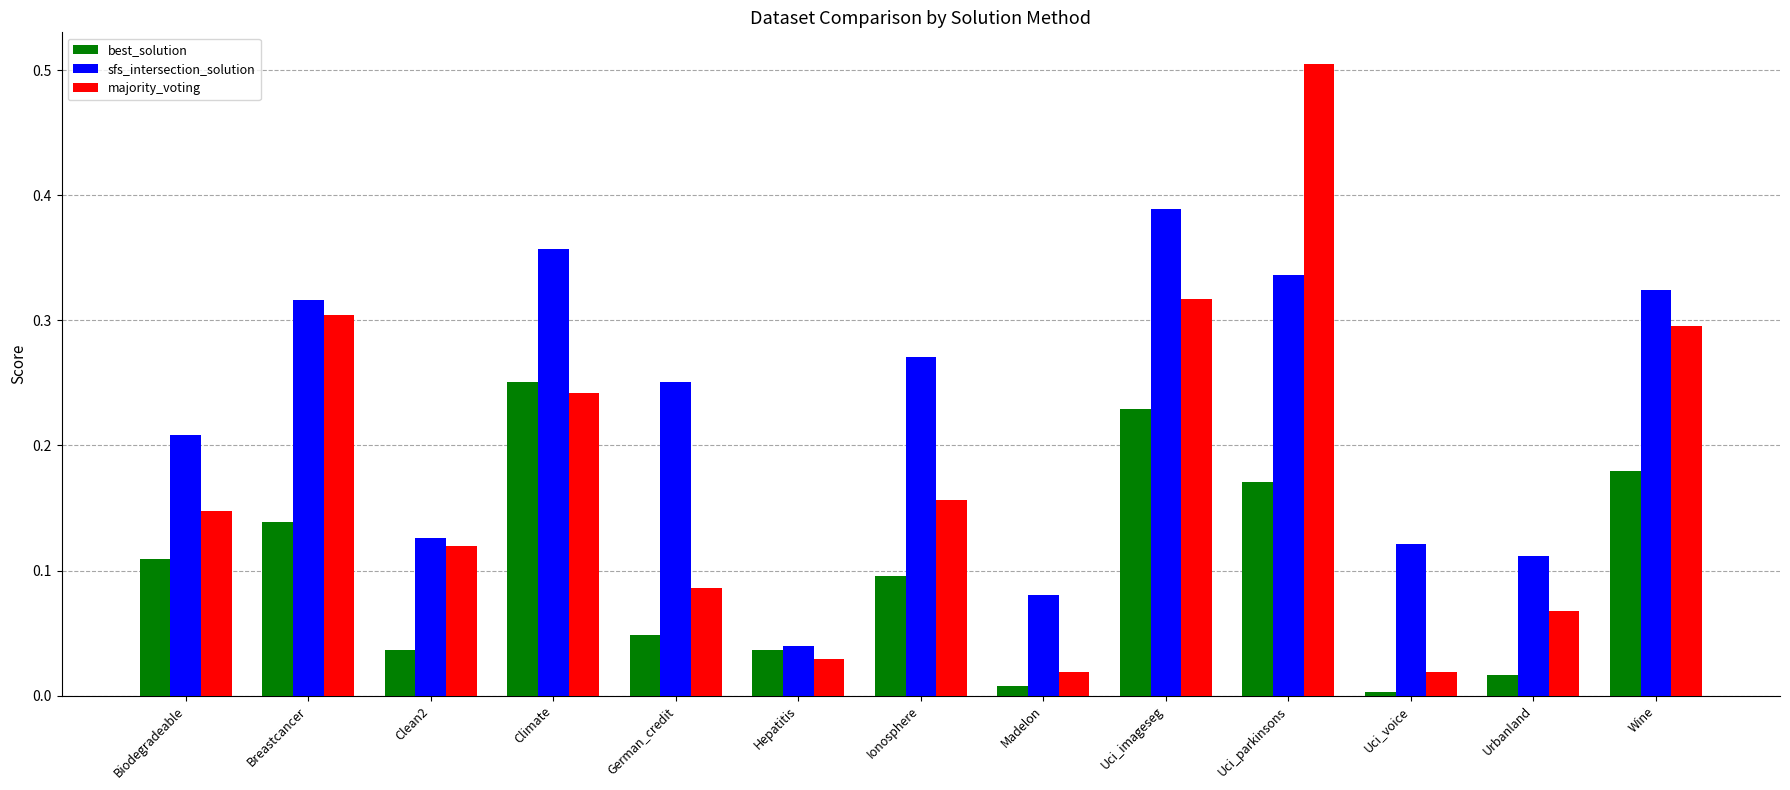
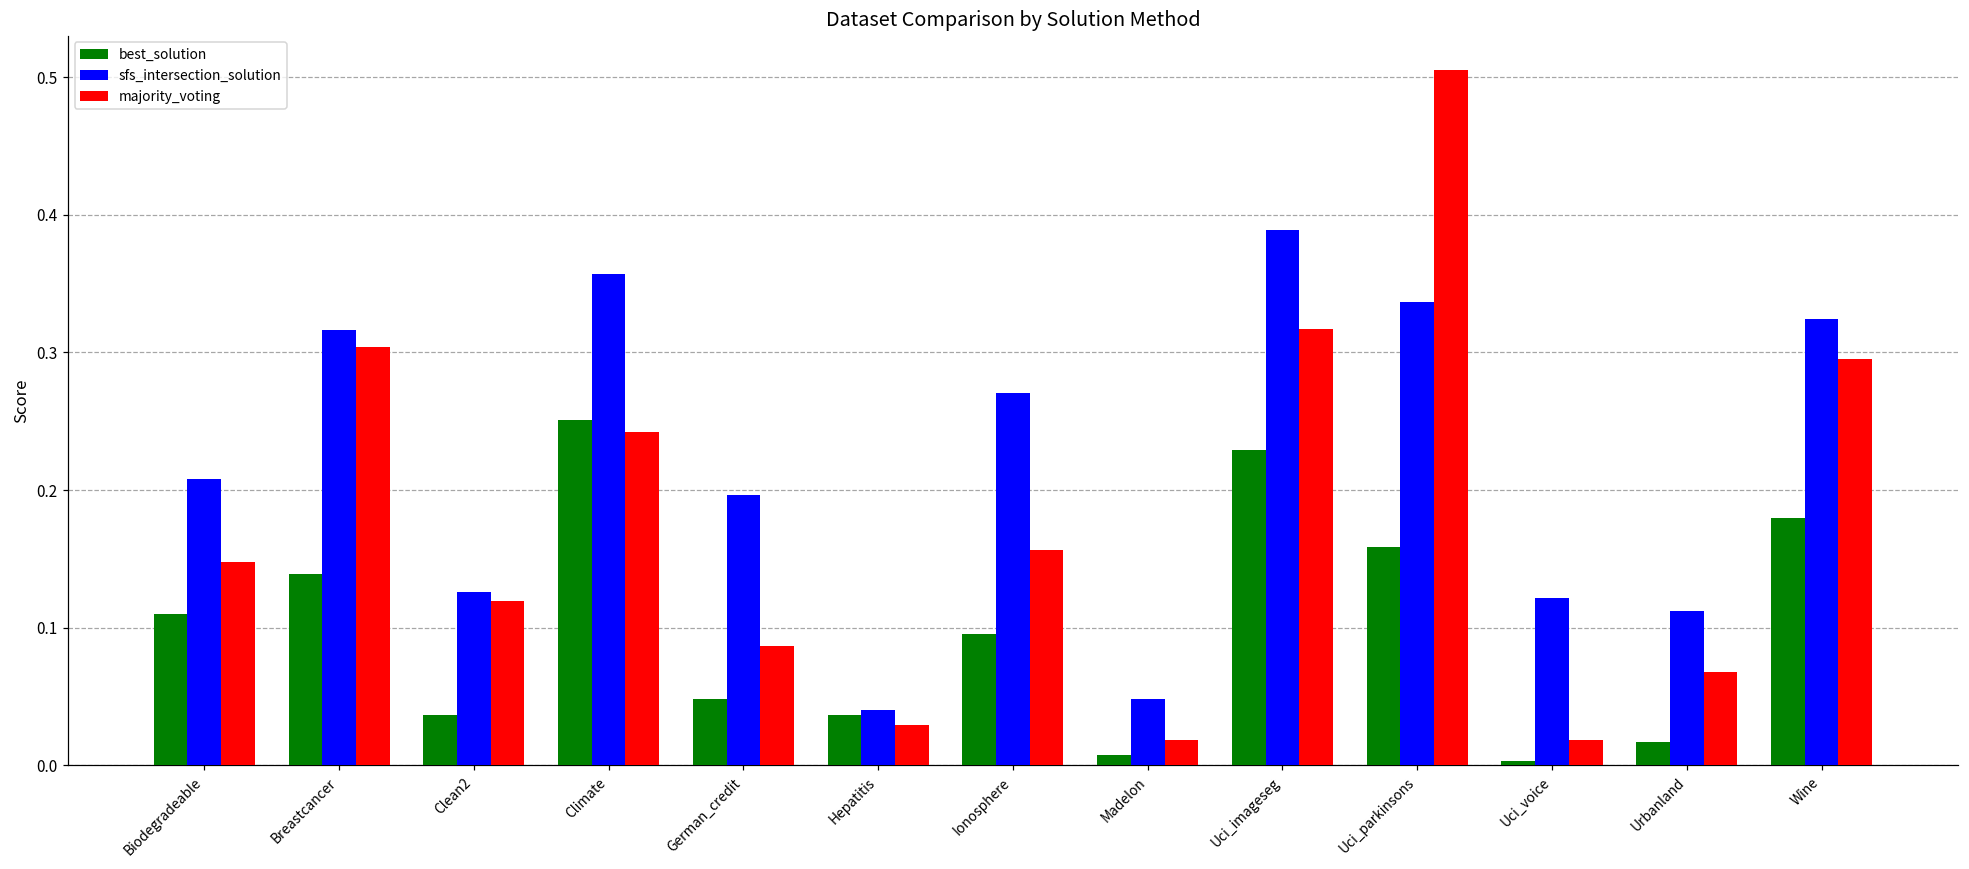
sfs_intersection_solution, German_credit: 0.250 -> 0.197
sfs_intersection_solution, Madelon: 0.080 -> 0.048
best_solution, Uci_parkinsons: 0.171 -> 0.158
